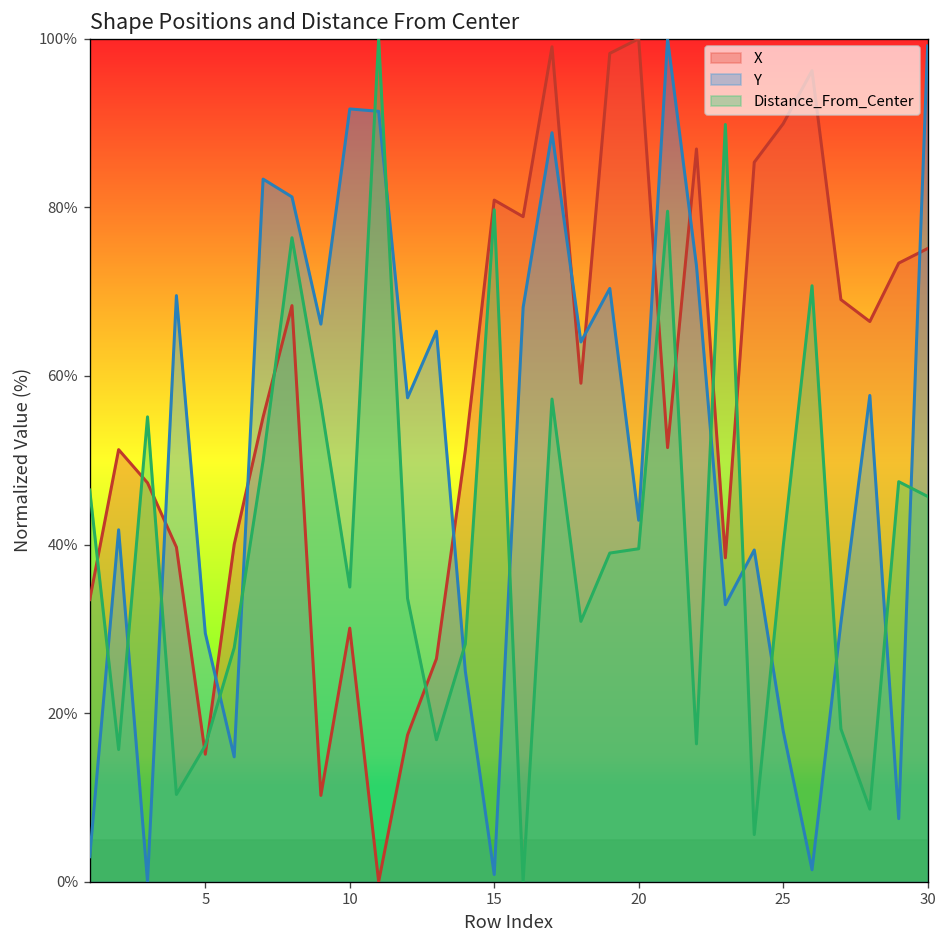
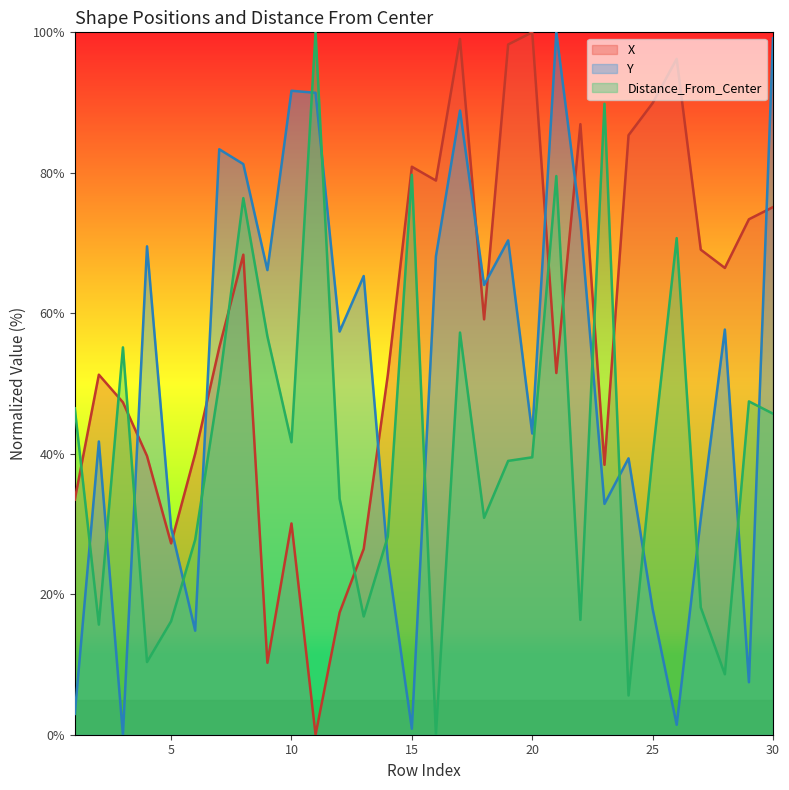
X, 5: 15% -> 27%
Distance_From_Center, 10: 35% -> 42%
